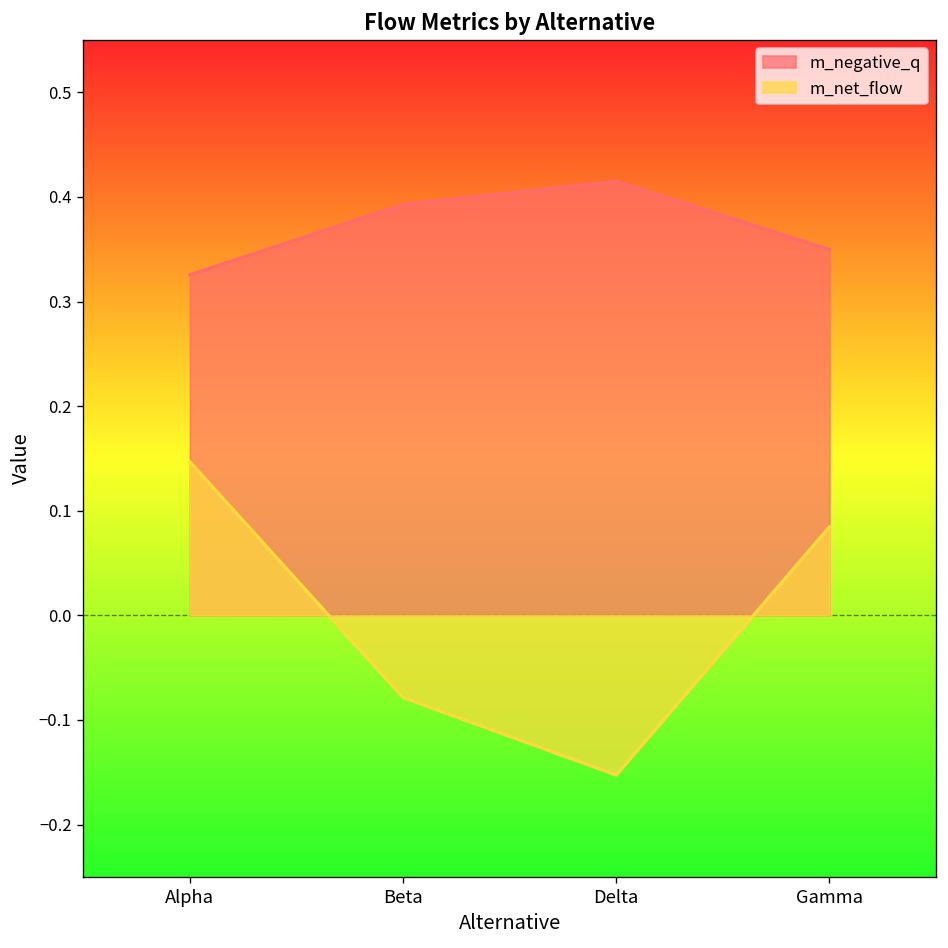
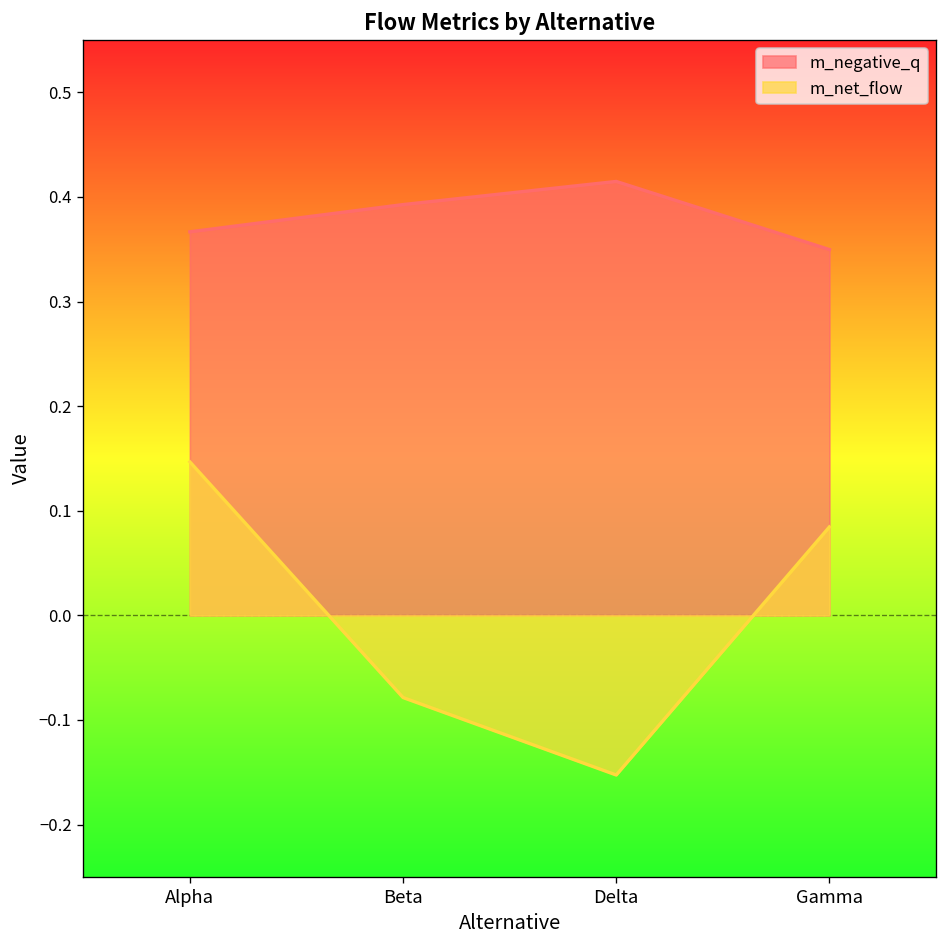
m_negative_q, Alpha: 0.33 -> 0.37
